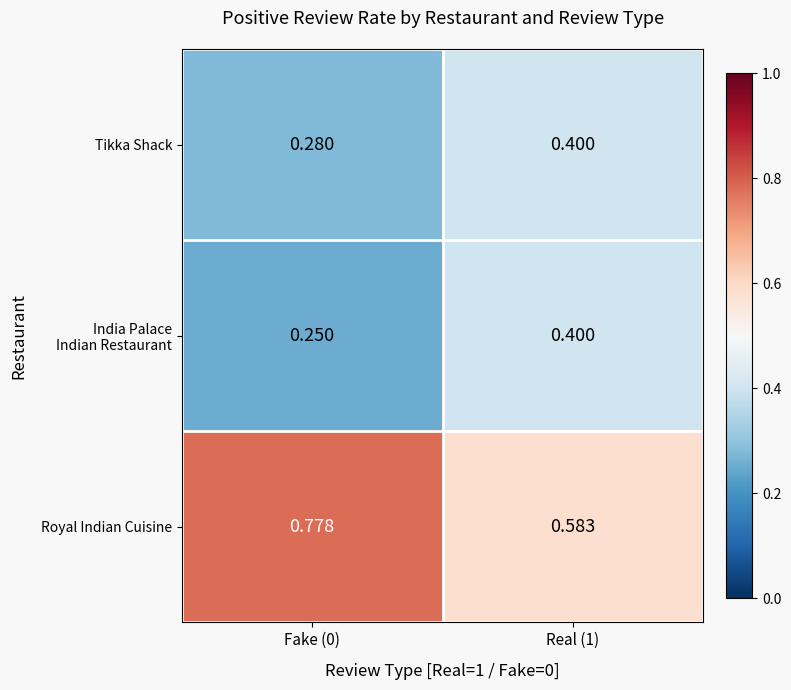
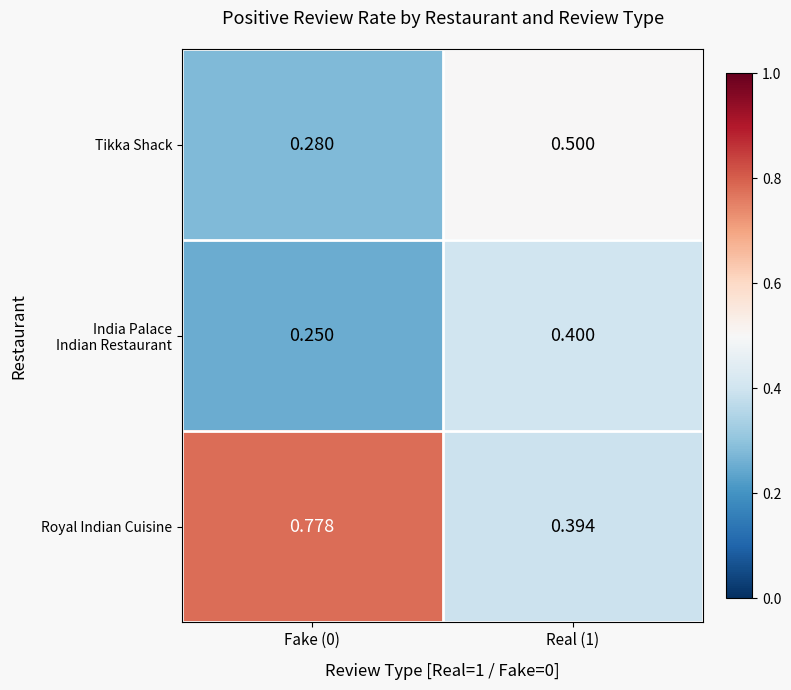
Tikka Shack, Real (1): 0.400 -> 0.500
Royal Indian Cuisine, Real (1): 0.583 -> 0.394
